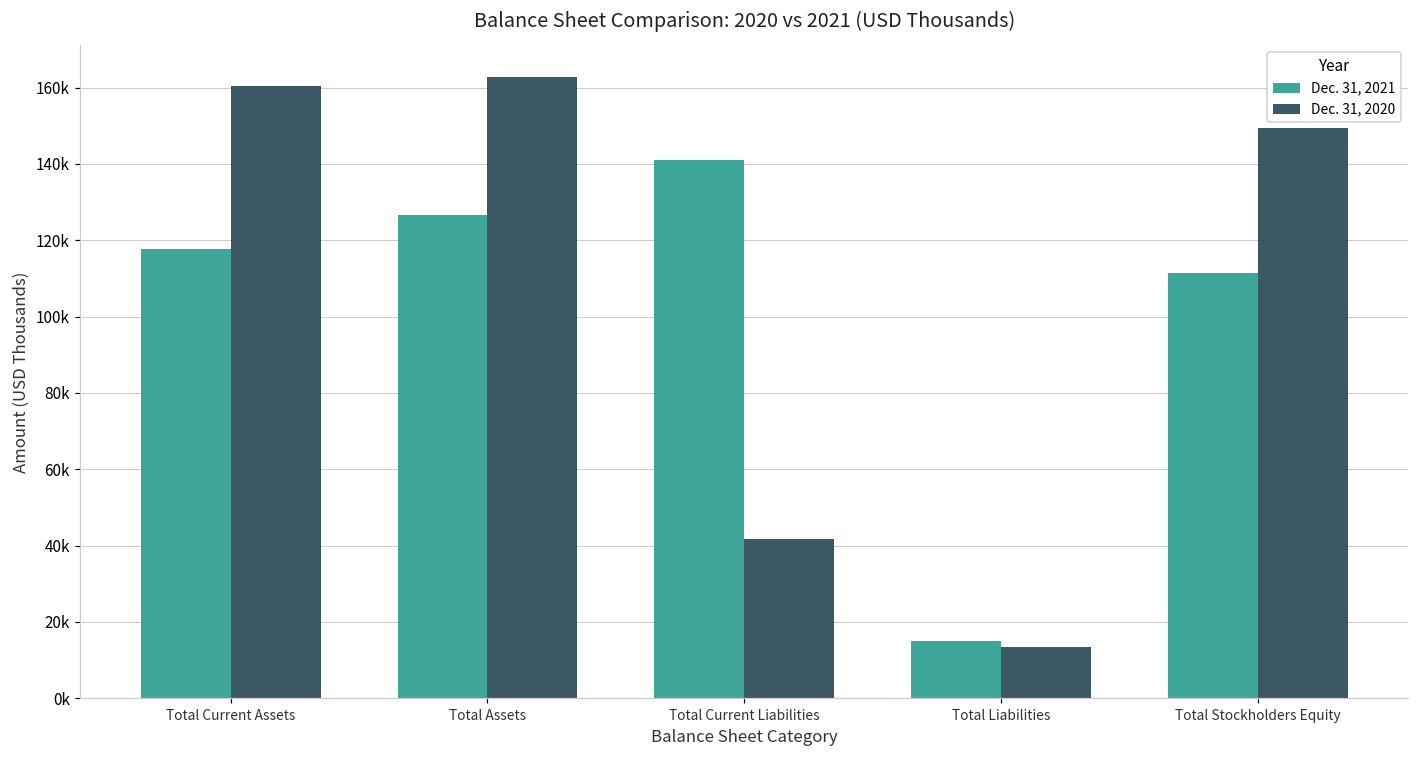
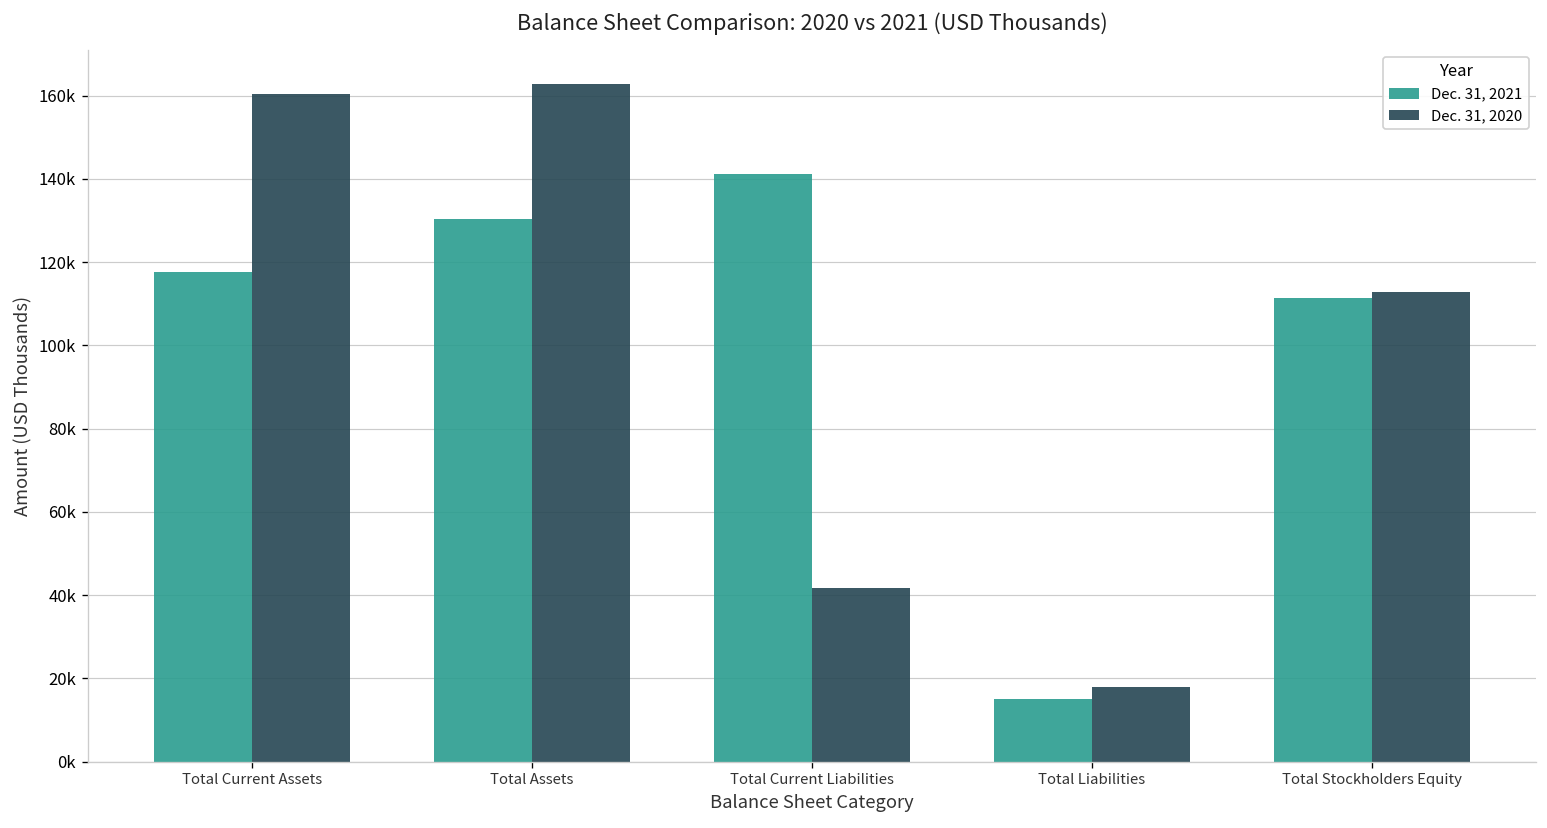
Dec. 31, 2021, Total Assets: 126000 -> 130000
Dec. 31, 2020, Total Liabilities: 13000 -> 18000
Dec. 31, 2020, Total Stockholders Equity: 149000 -> 113000
